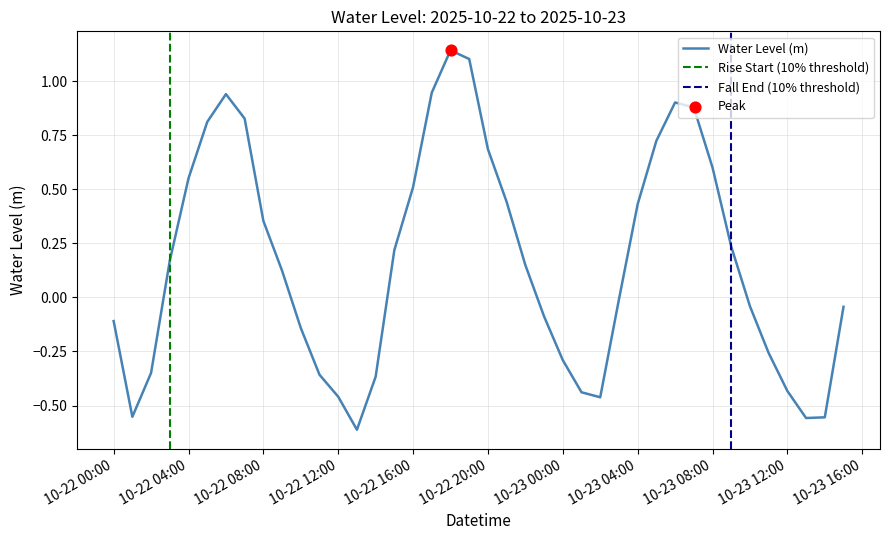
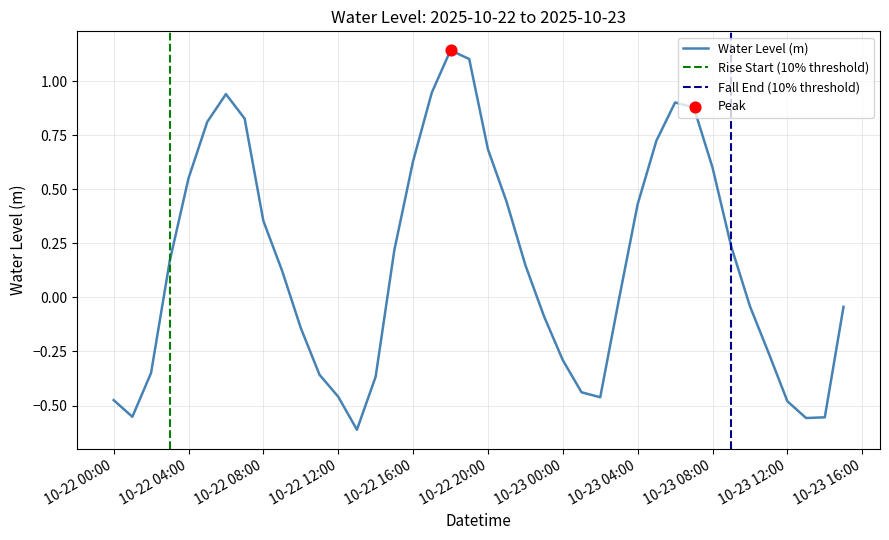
Water Level (m), 10-22 00:00: -0.11 -> -0.47
Water Level (m), 10-22 16:00: 0.51 -> 0.63
Water Level (m), 10-23 12:00: -0.43 -> -0.48
